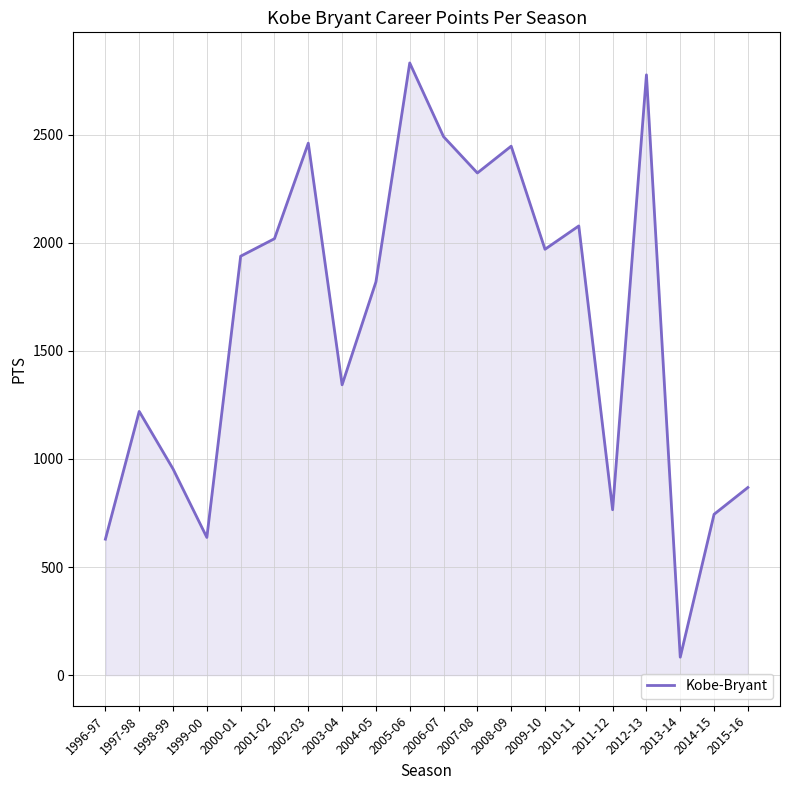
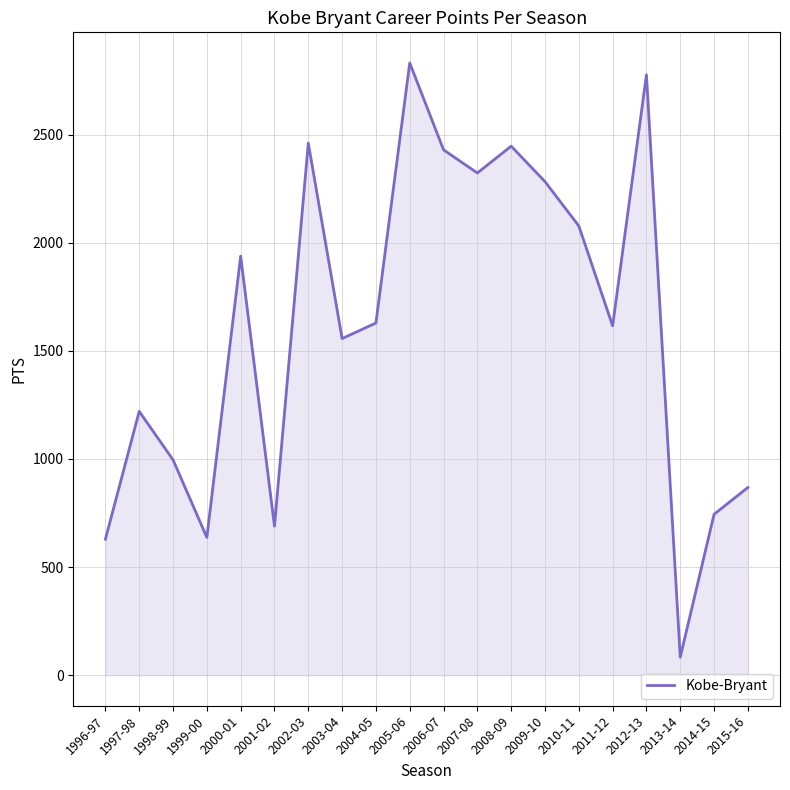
1998-99: 950 -> 1000
2001-02: 2020 -> 690
2003-04: 1340 -> 1560
2004-05: 1820 -> 1630
2006-07: 2490 -> 2430
2009-10: 1970 -> 2280
2011-12: 770 -> 1620
